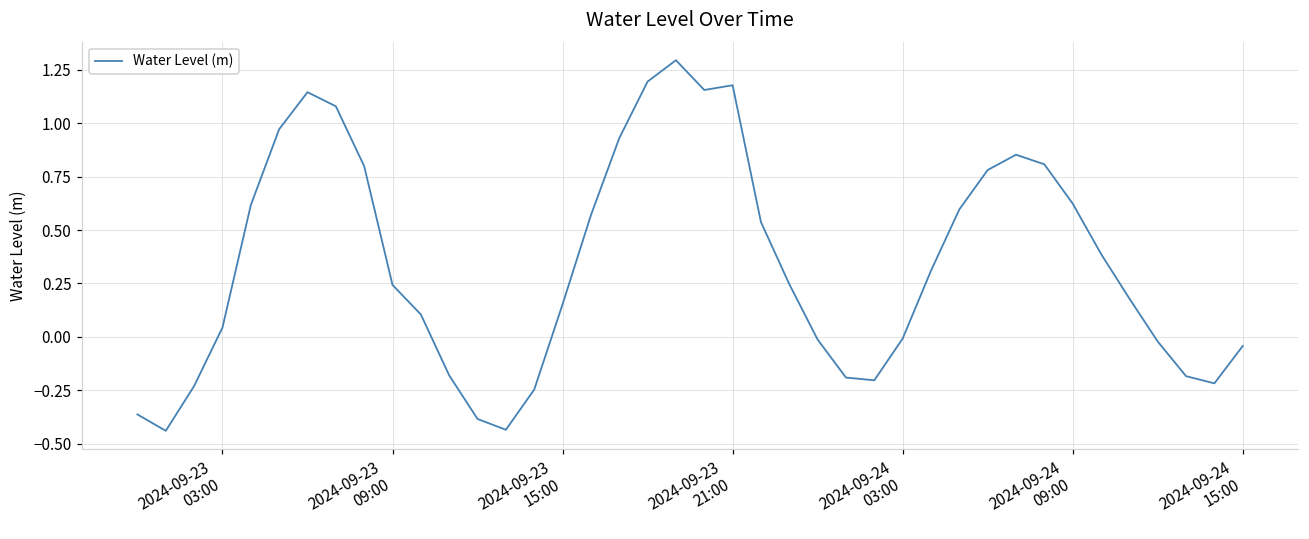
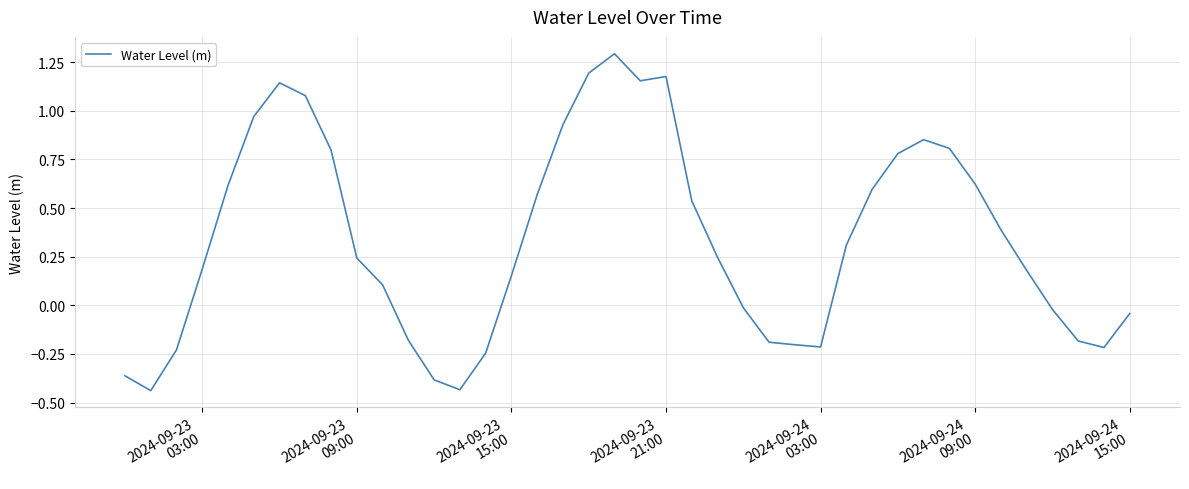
2024-09-23 03:00: 0.04 -> 0.19
2024-09-24 03:00: -0.01 -> -0.21
